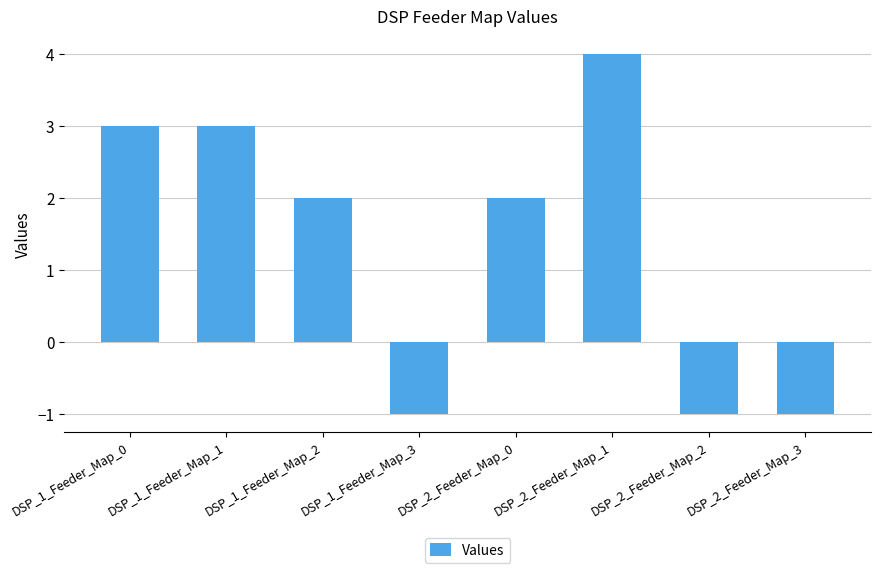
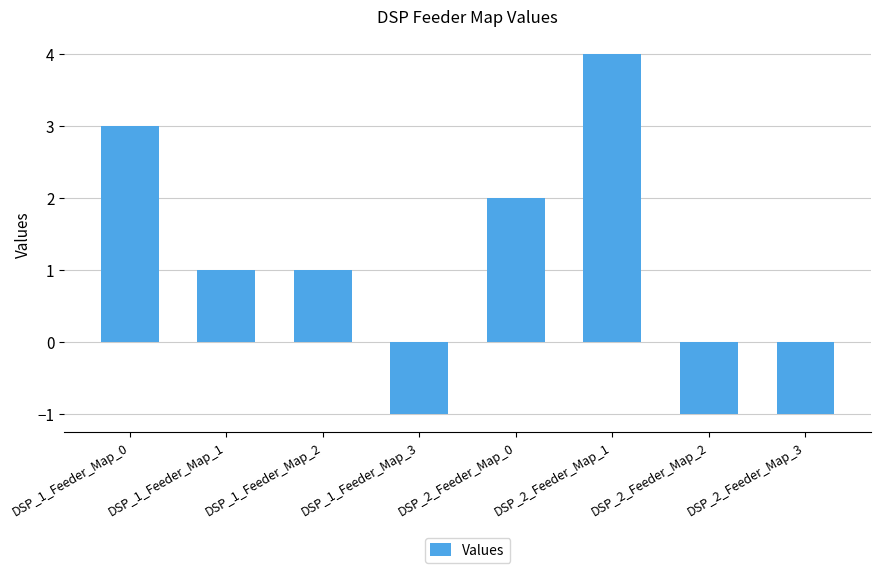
DSP_1_Feeder_Map_1: 3 -> 1
DSP_1_Feeder_Map_2: 2 -> 1
